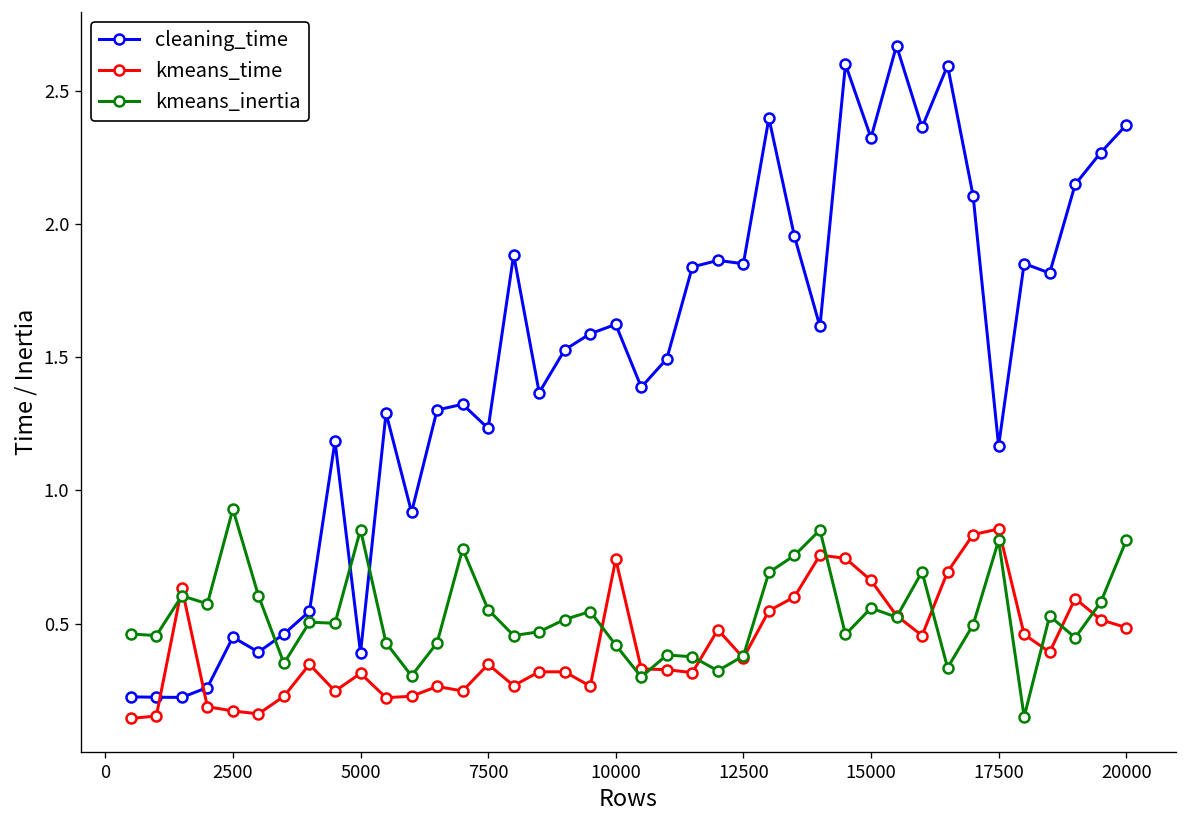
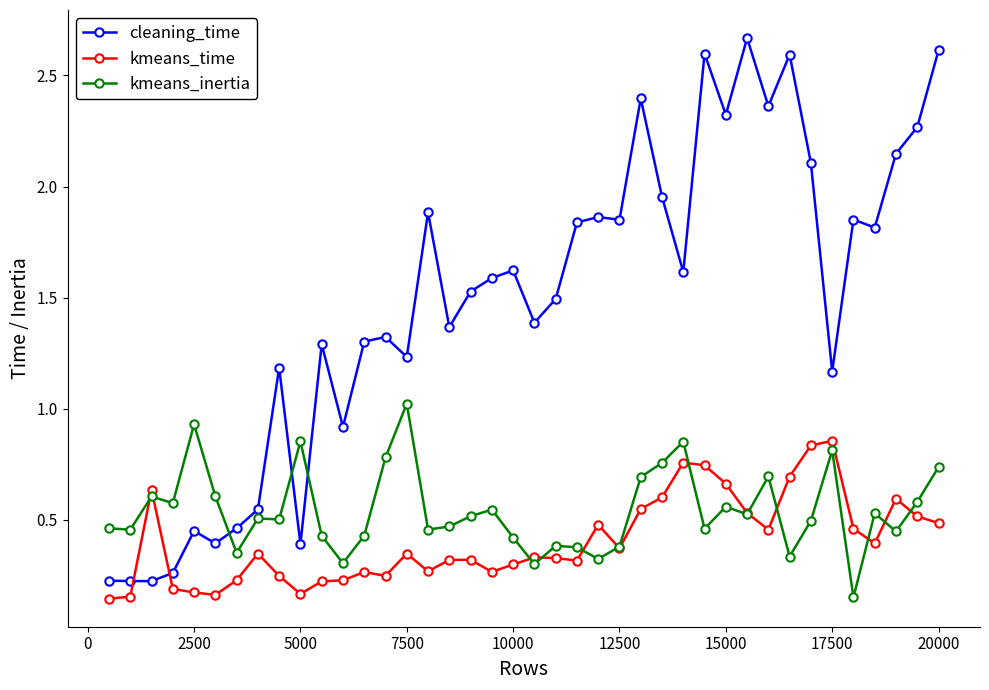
kmeans_time, 5000: 0.31 -> 0.17
kmeans_inertia, 7500: 0.55 -> 1.02
kmeans_time, 10000: 0.74 -> 0.30
cleaning_time, 20000: 2.37 -> 2.61
kmeans_inertia, 20000: 0.81 -> 0.74
